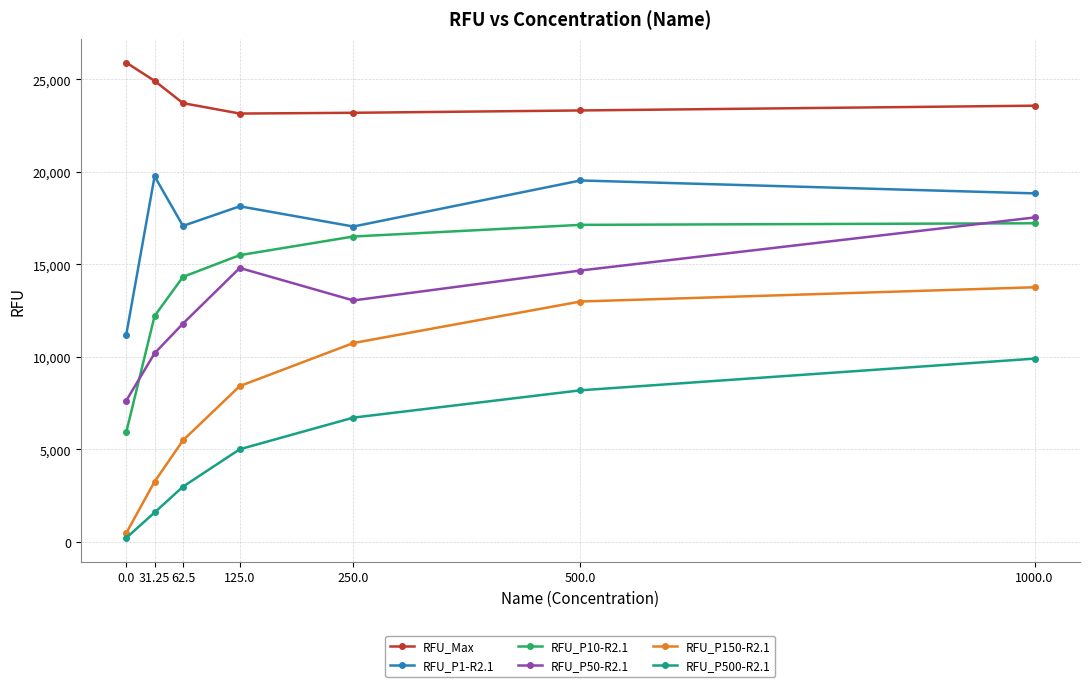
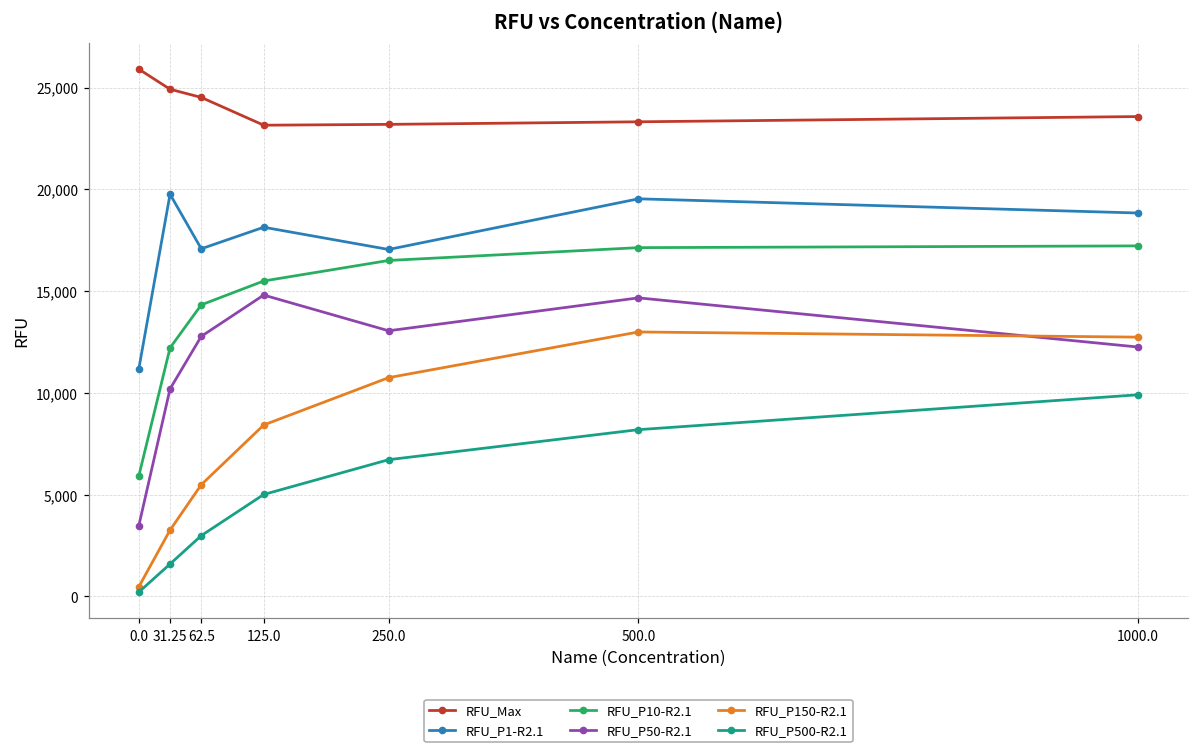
RFU_P50-R2.1, 0.0: 7,600 -> 3,500
RFU_Max, 62.5: 23,700 -> 24,500
RFU_P50-R2.1, 62.5: 11,800 -> 12,800
RFU_P50-R2.1, 1000.0: 17,500 -> 12,300
RFU_P150-R2.1, 1000.0: 13,800 -> 12,700
